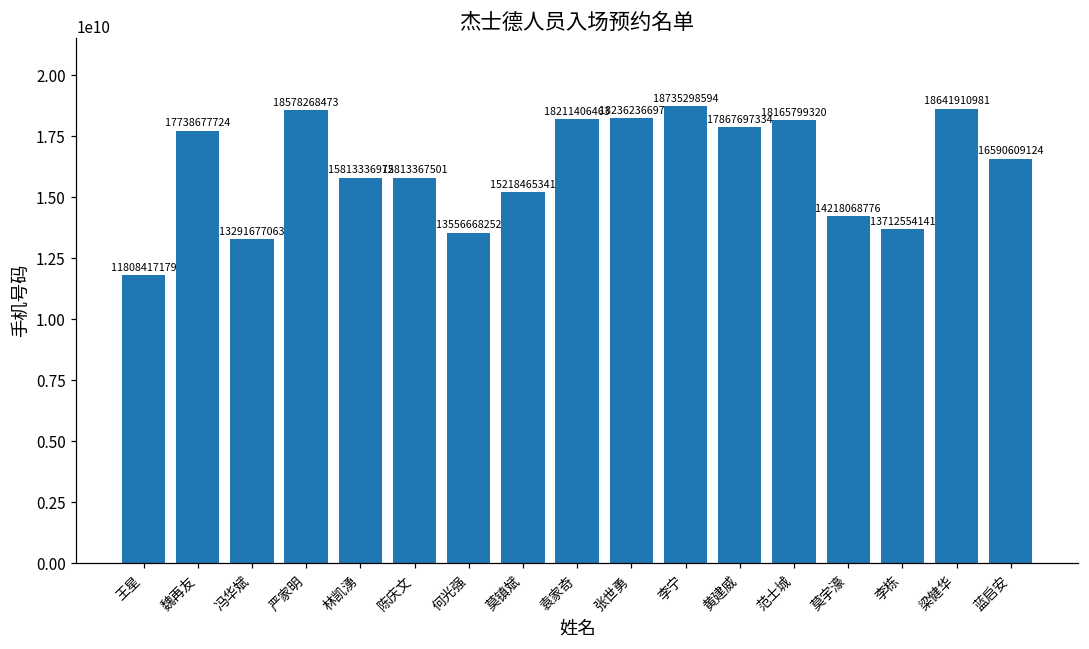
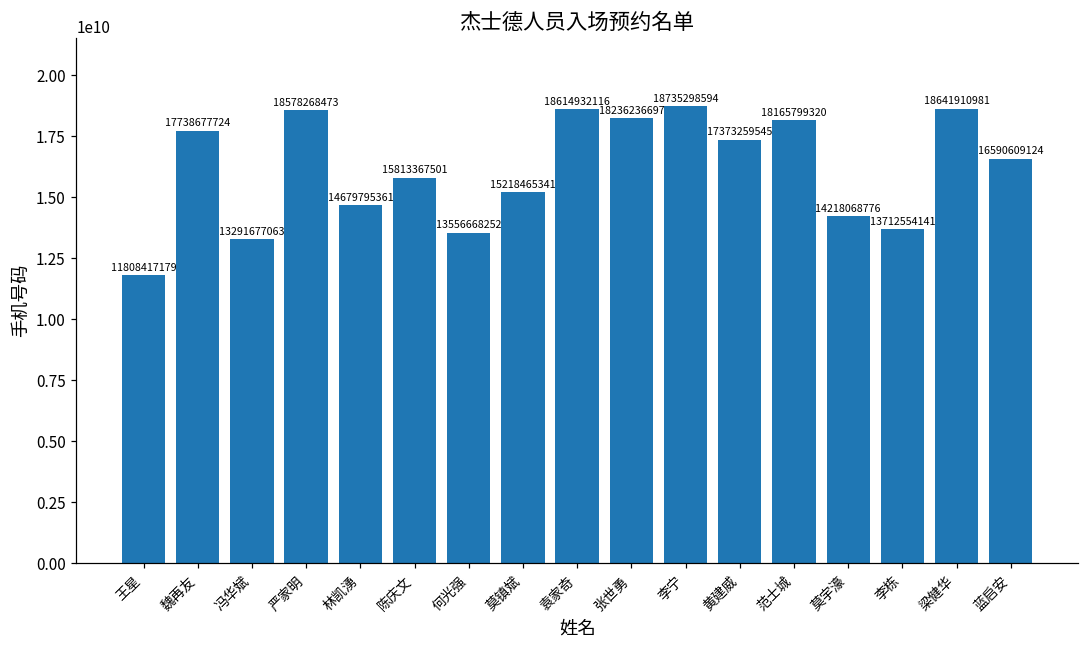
林凯湧: 15813336972 -> 14679795361
袁家奇: 18211406463 -> 18614932116
黄建威: 17867697334 -> 17373259545
